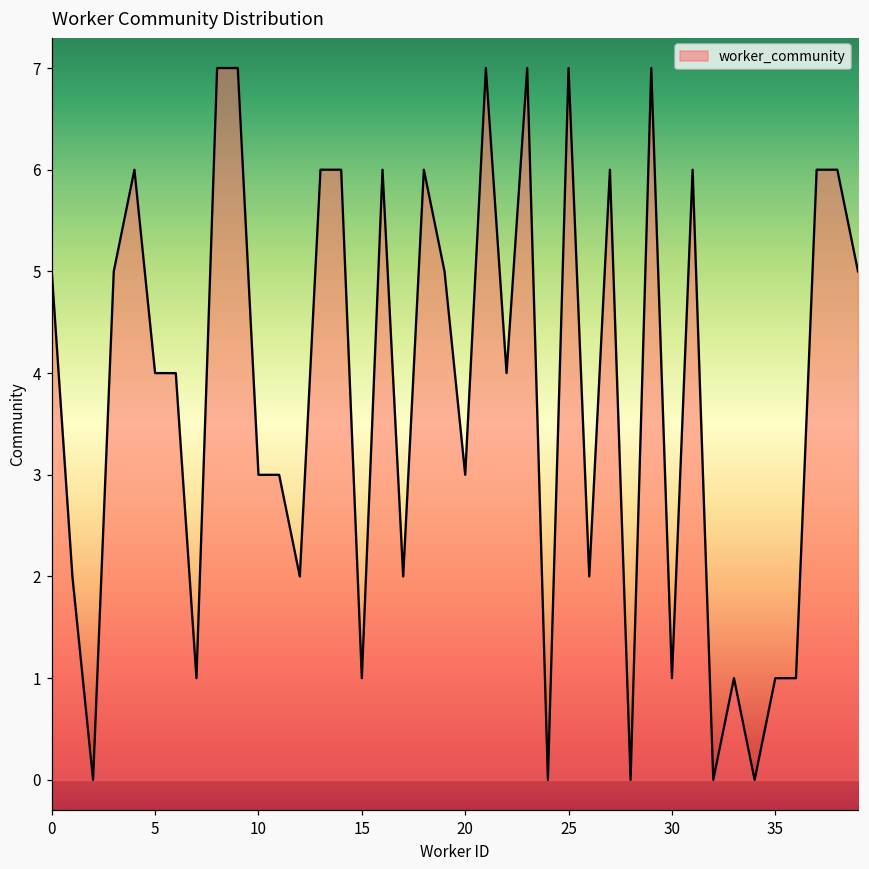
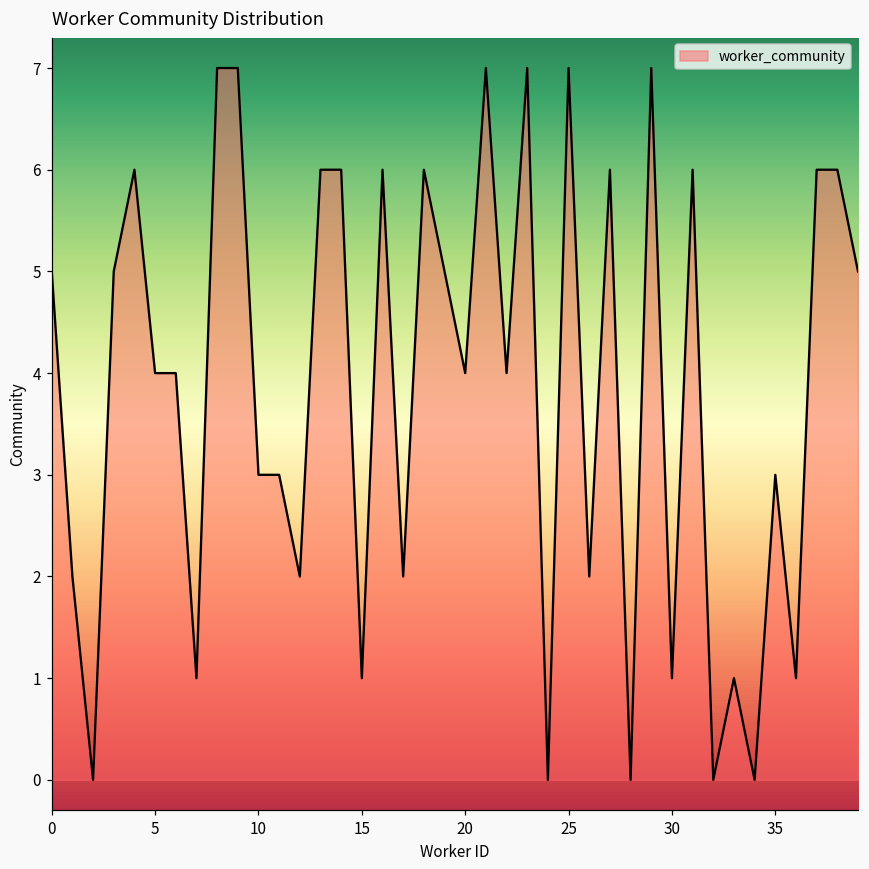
20: 3 -> 4
35: 1 -> 3
